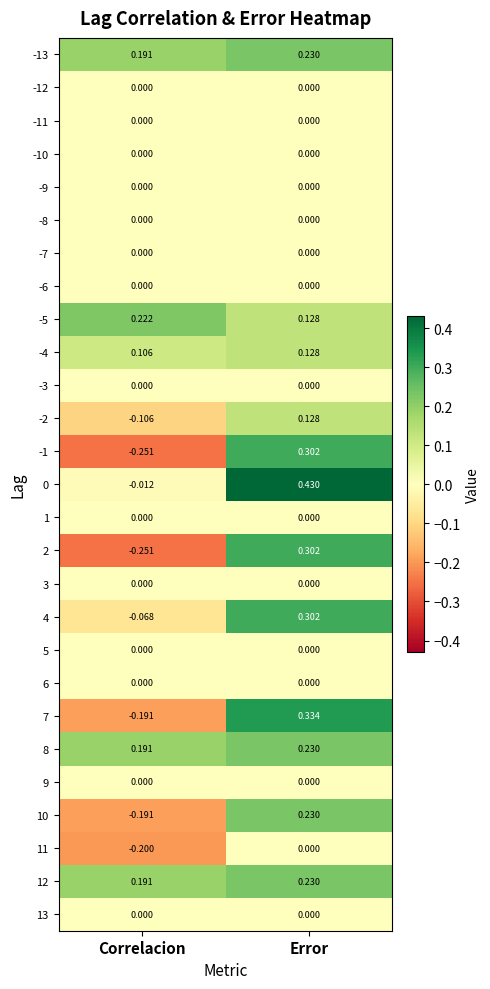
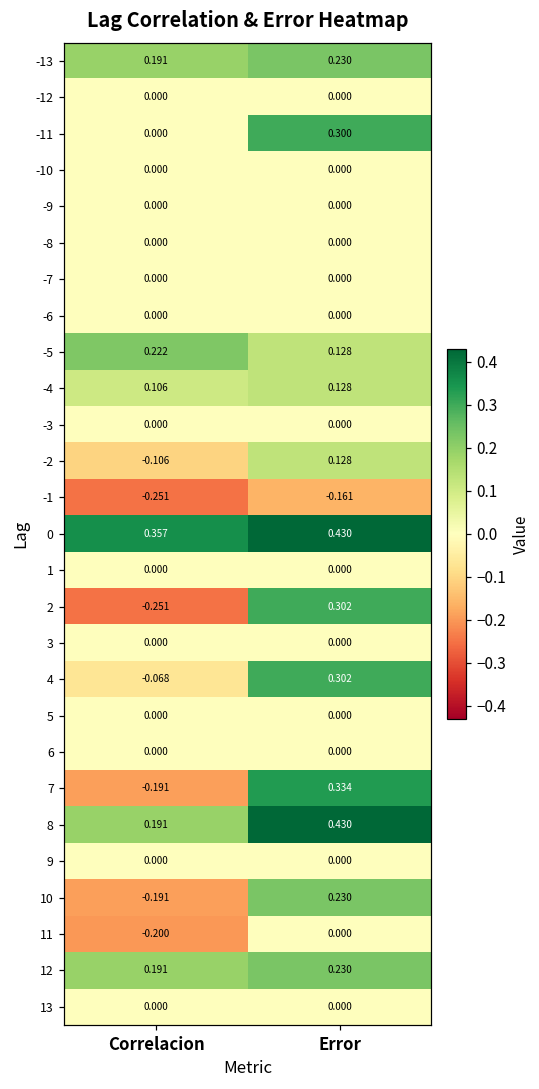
-11, Error: 0.000 -> 0.300
-1, Error: 0.302 -> -0.161
0, Correlacion: -0.012 -> 0.357
8, Error: 0.230 -> 0.430
